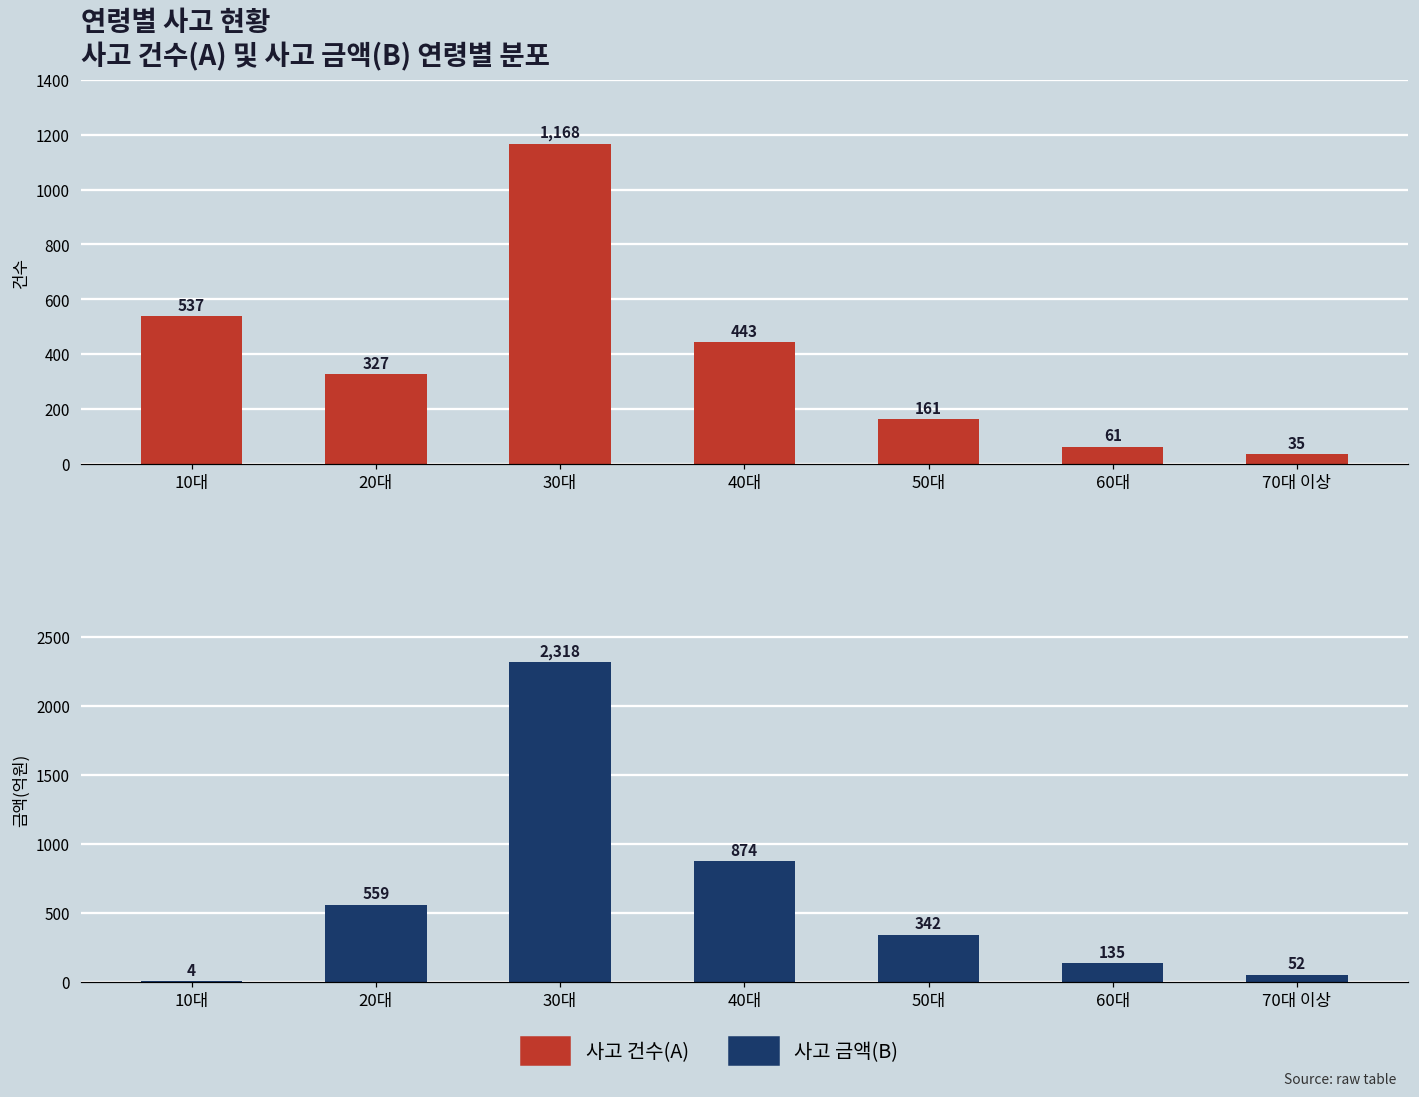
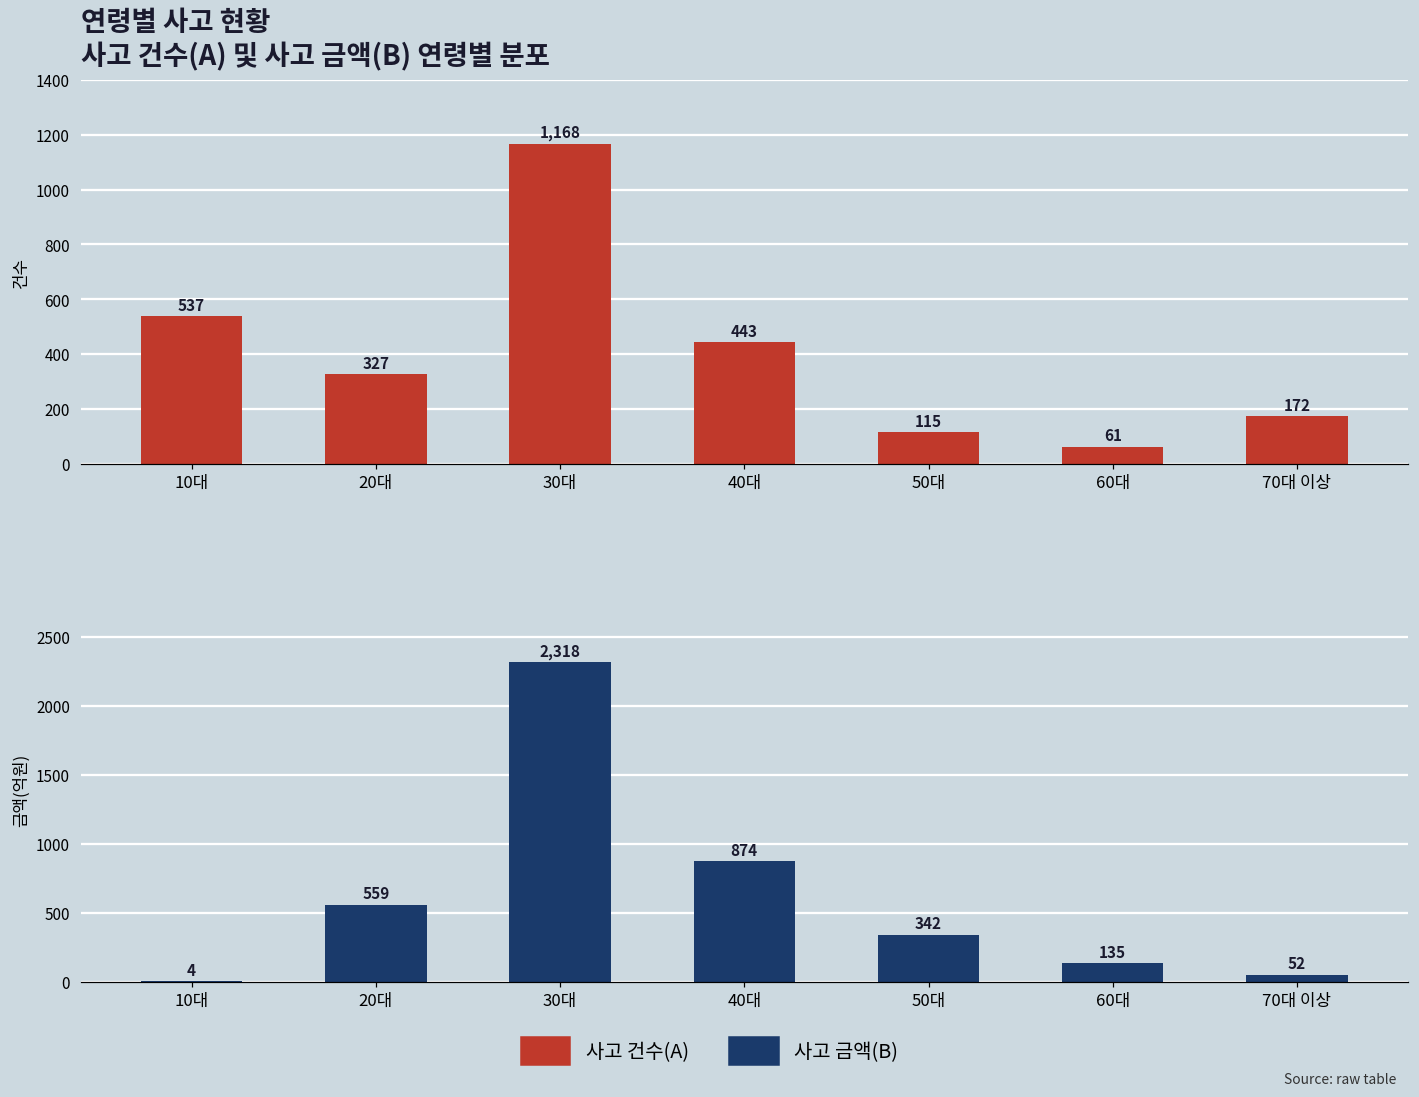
연령별 사고 현황 사고 건수(A) 및 사고 금액(B) 연령별 분포, 50대: 161 -> 115
연령별 사고 현황 사고 건수(A) 및 사고 금액(B) 연령별 분포, 70대 이상: 35 -> 172
